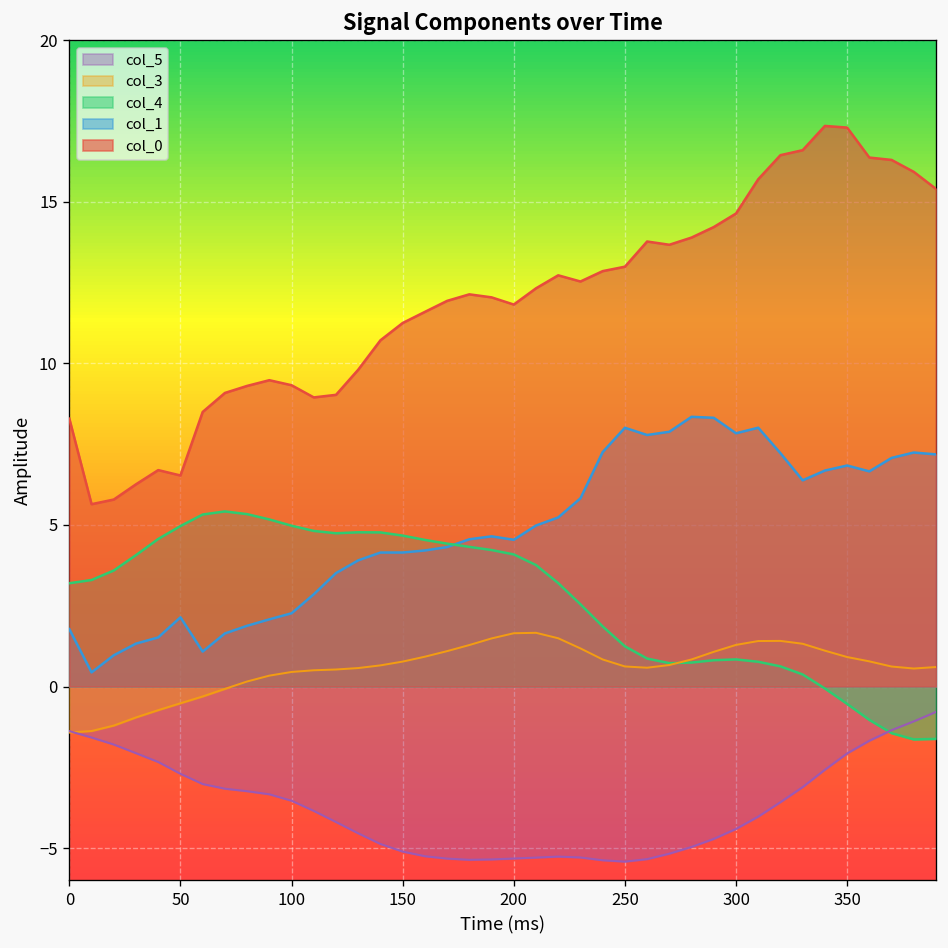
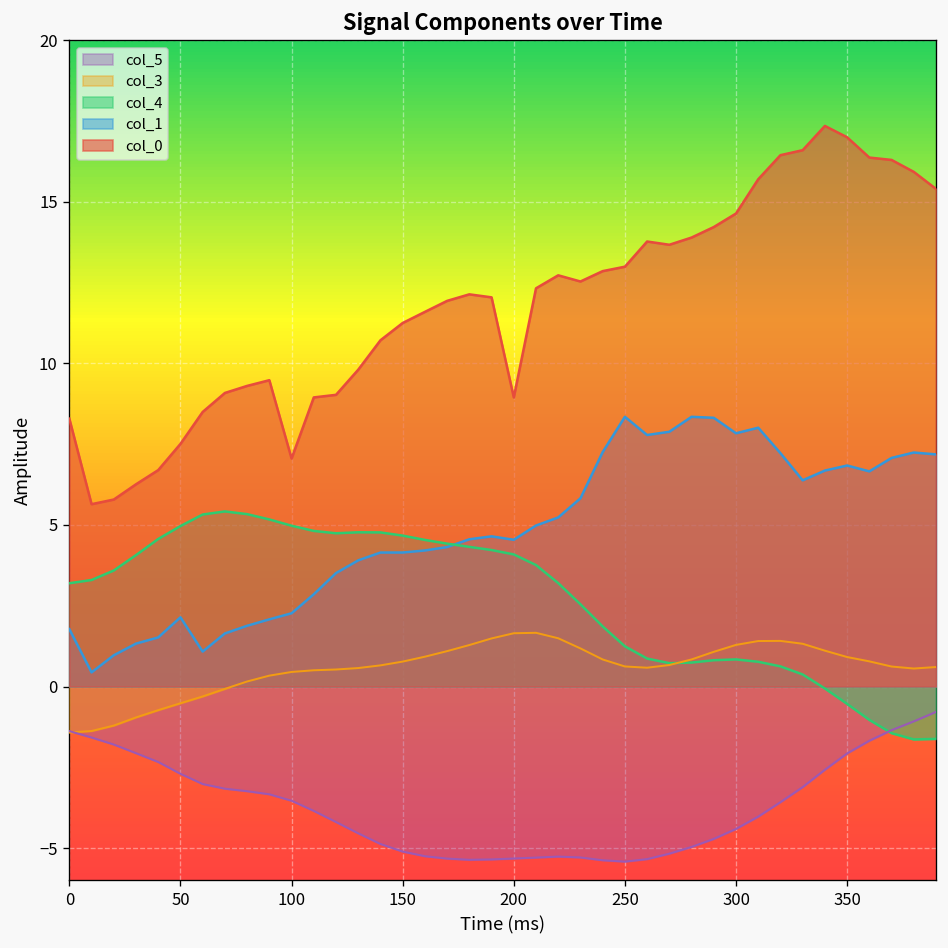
col_0, 50: 6.5 -> 7.5
col_0, 100: 9.3 -> 7.1
col_0, 200: 11.8 -> 8.9
col_1, 250: 8.0 -> 8.3
col_0, 350: 17.3 -> 17.0
